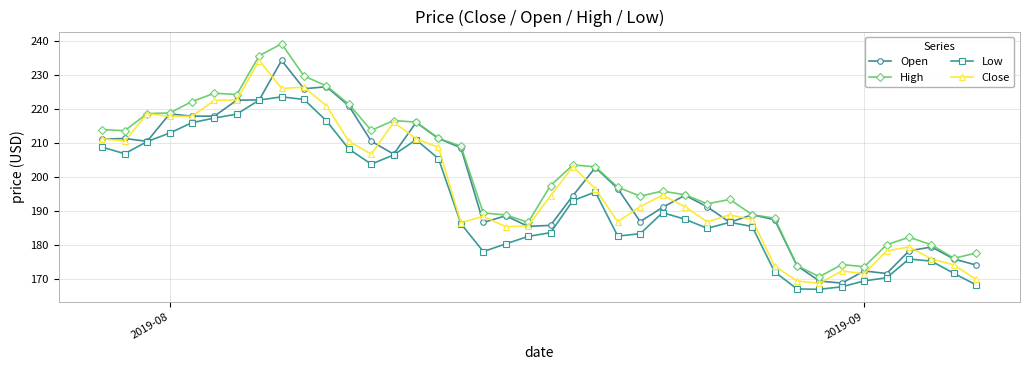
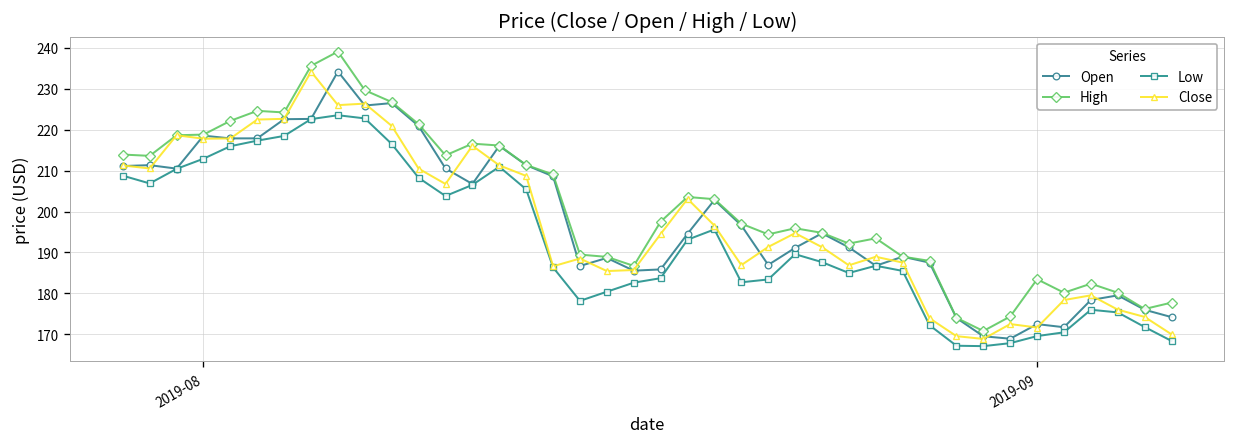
High, 2019-09: 174 -> 183
